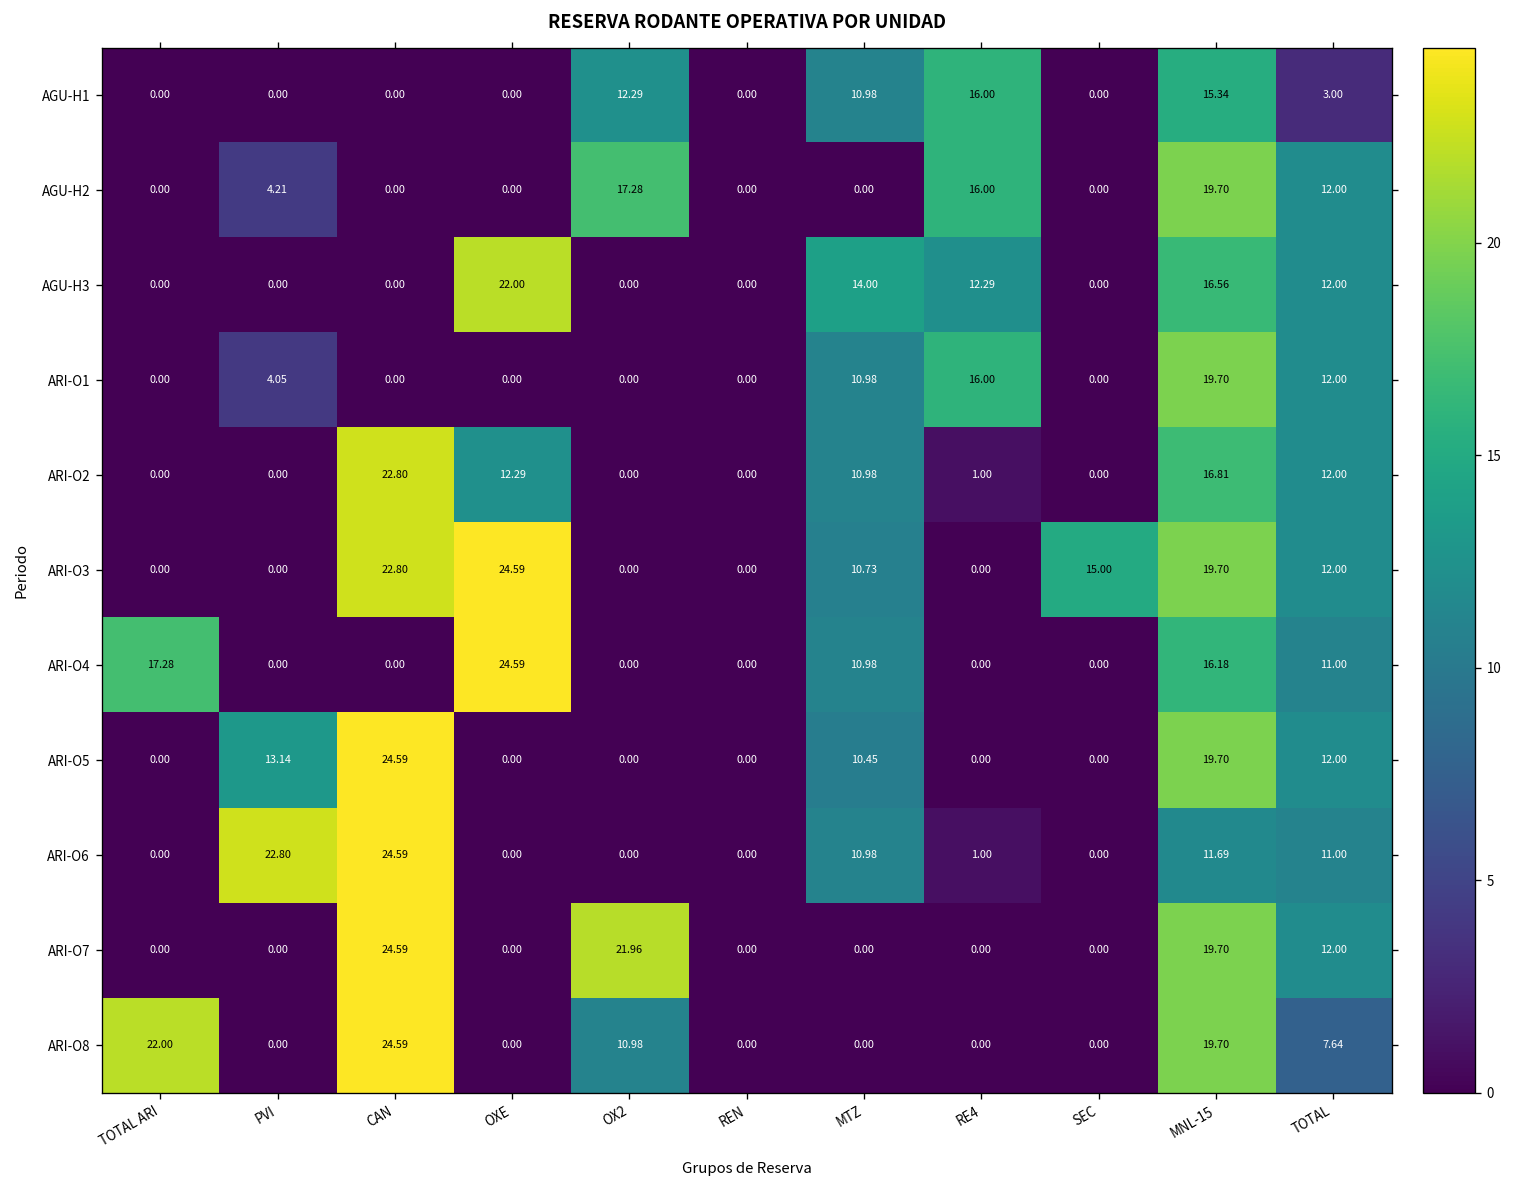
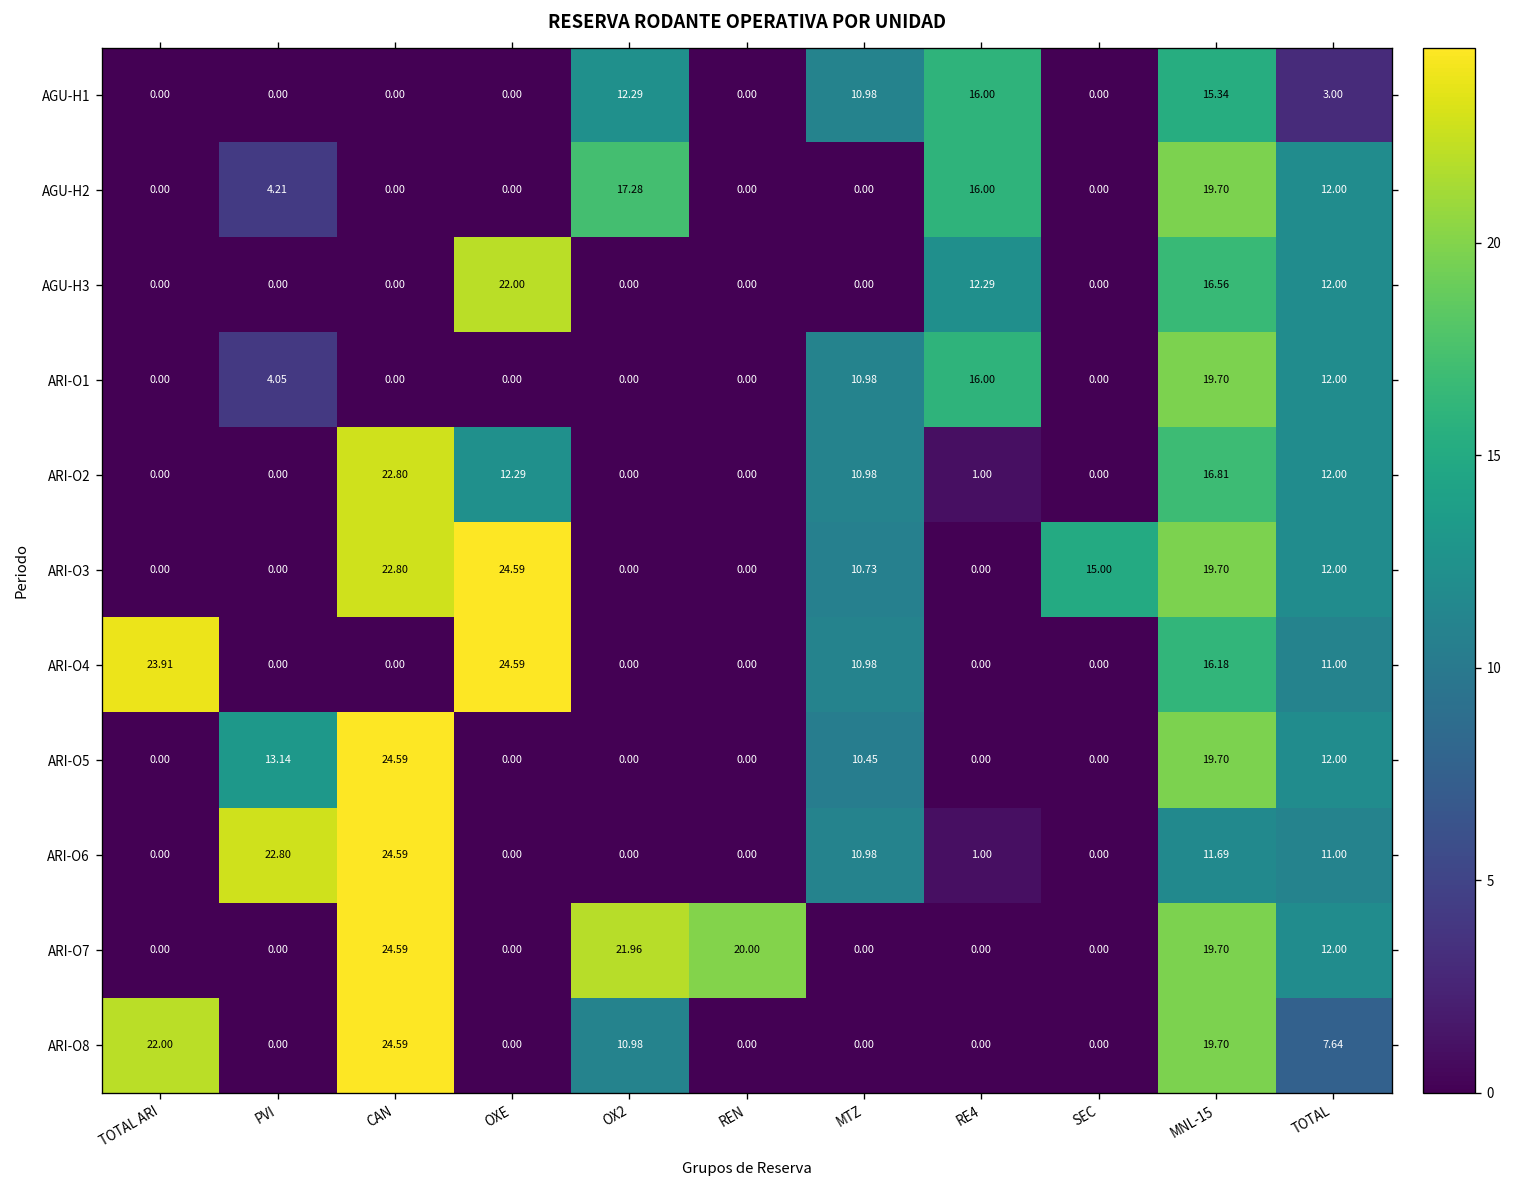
AGU-H3, MTZ: 14.00 -> 0.00
ARI-O4, TOTAL ARI: 17.28 -> 23.91
ARI-O7, REN: 0.00 -> 20.00
